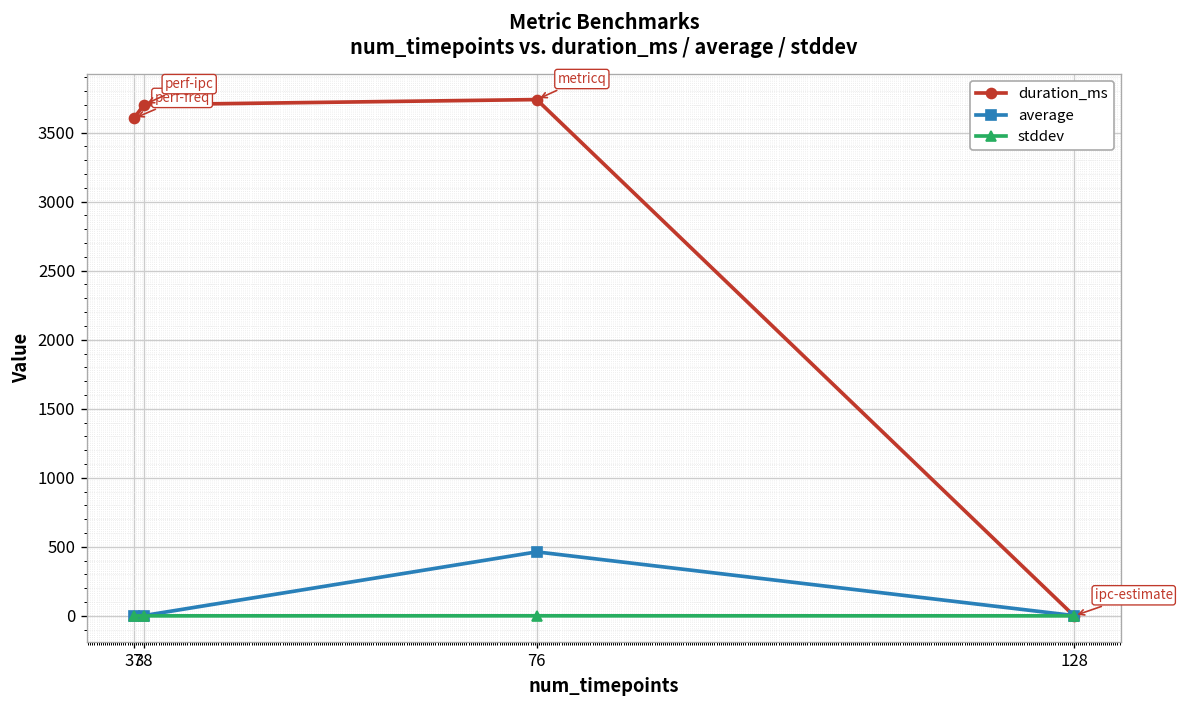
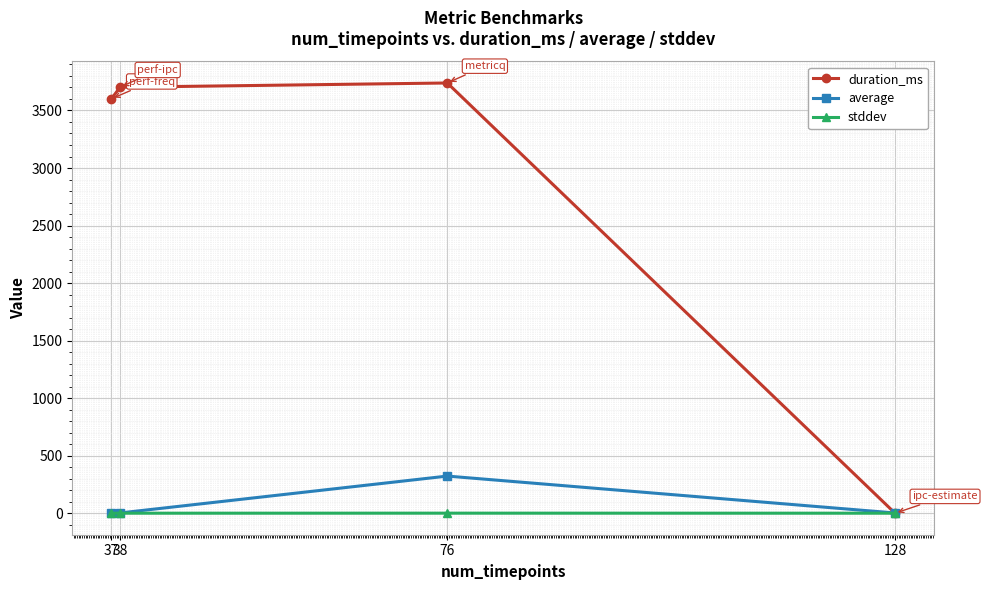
average, 76: 460 -> 320
